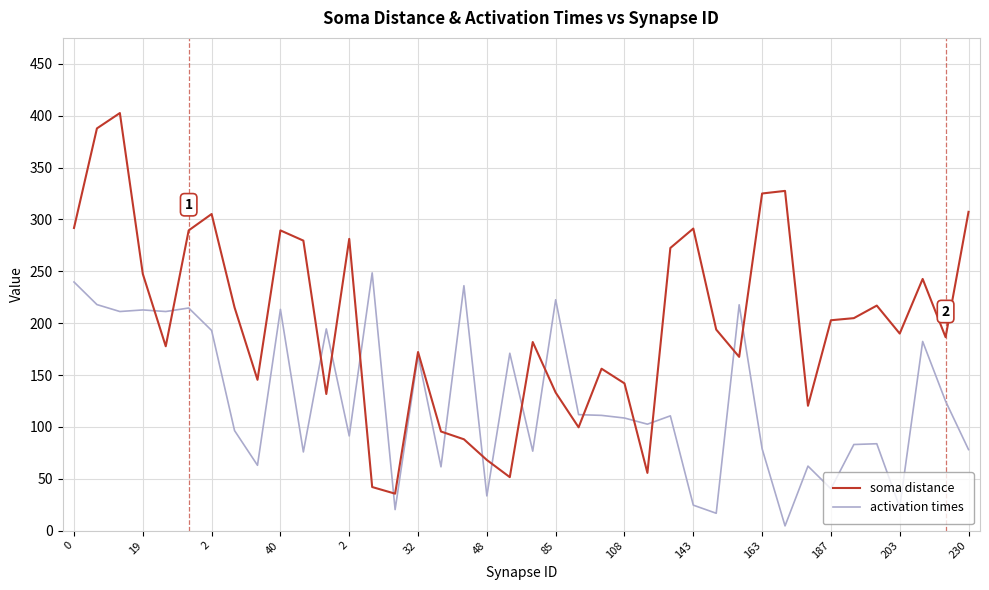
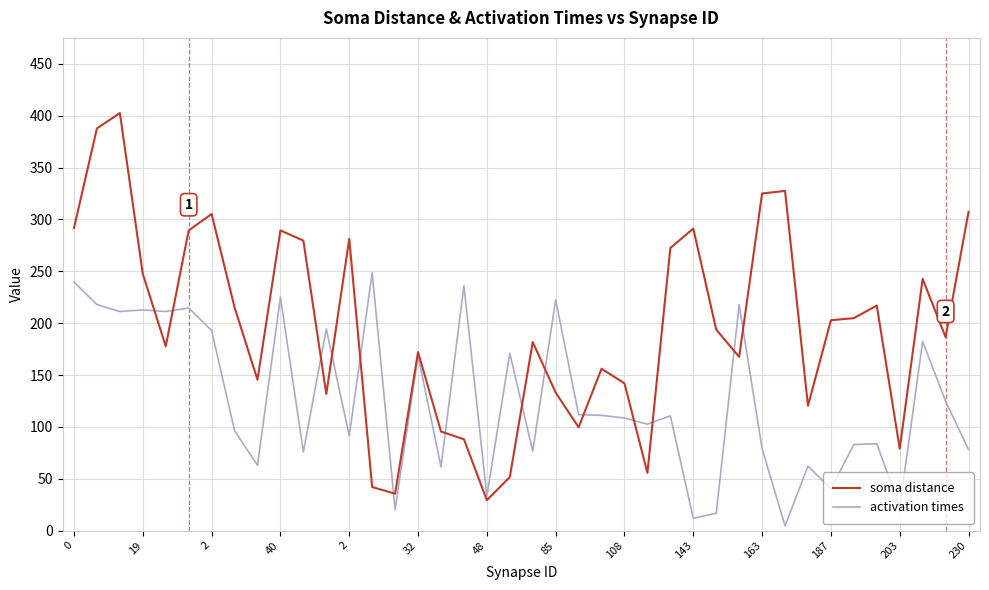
activation times, 40: 213 -> 225
soma distance, 48: 68 -> 29
activation times, 143: 25 -> 12
soma distance, 203: 190 -> 79
